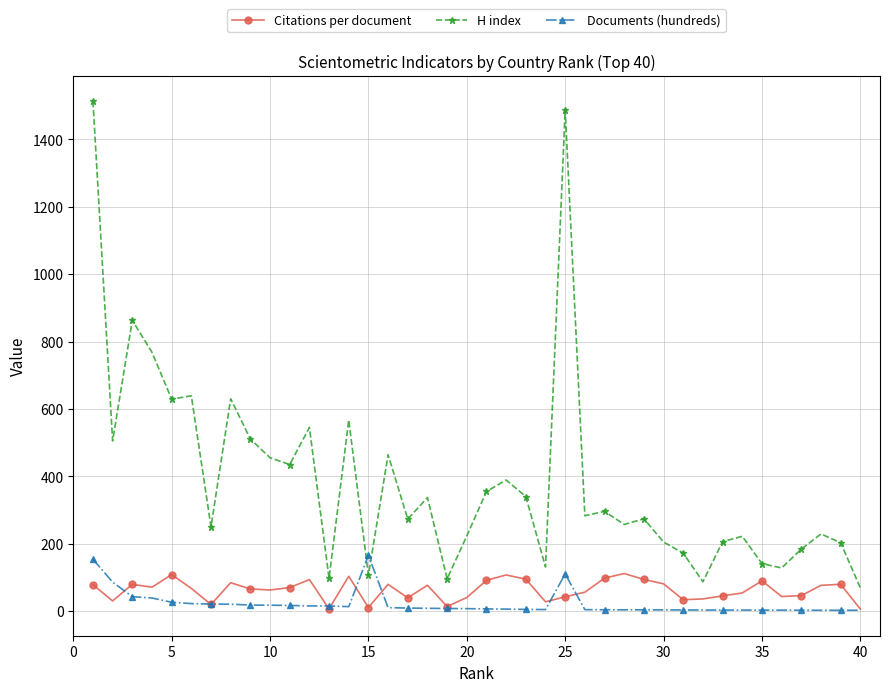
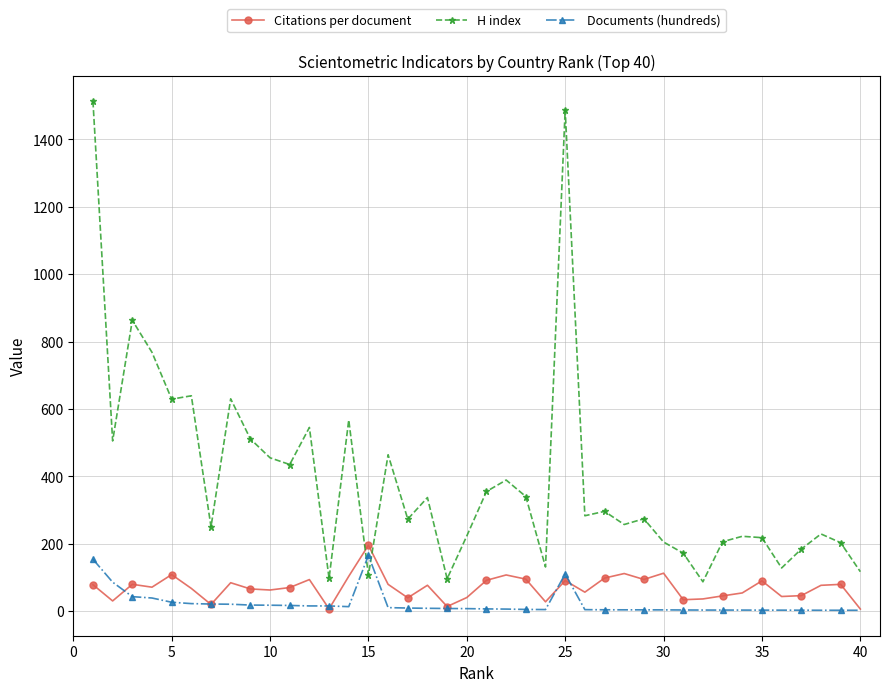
Citations per document, 15: 10 -> 200
Citations per document, 25: 40 -> 90
Citations per document, 30: 80 -> 110
H index, 35: 140 -> 220
H index, 40: 70 -> 120
